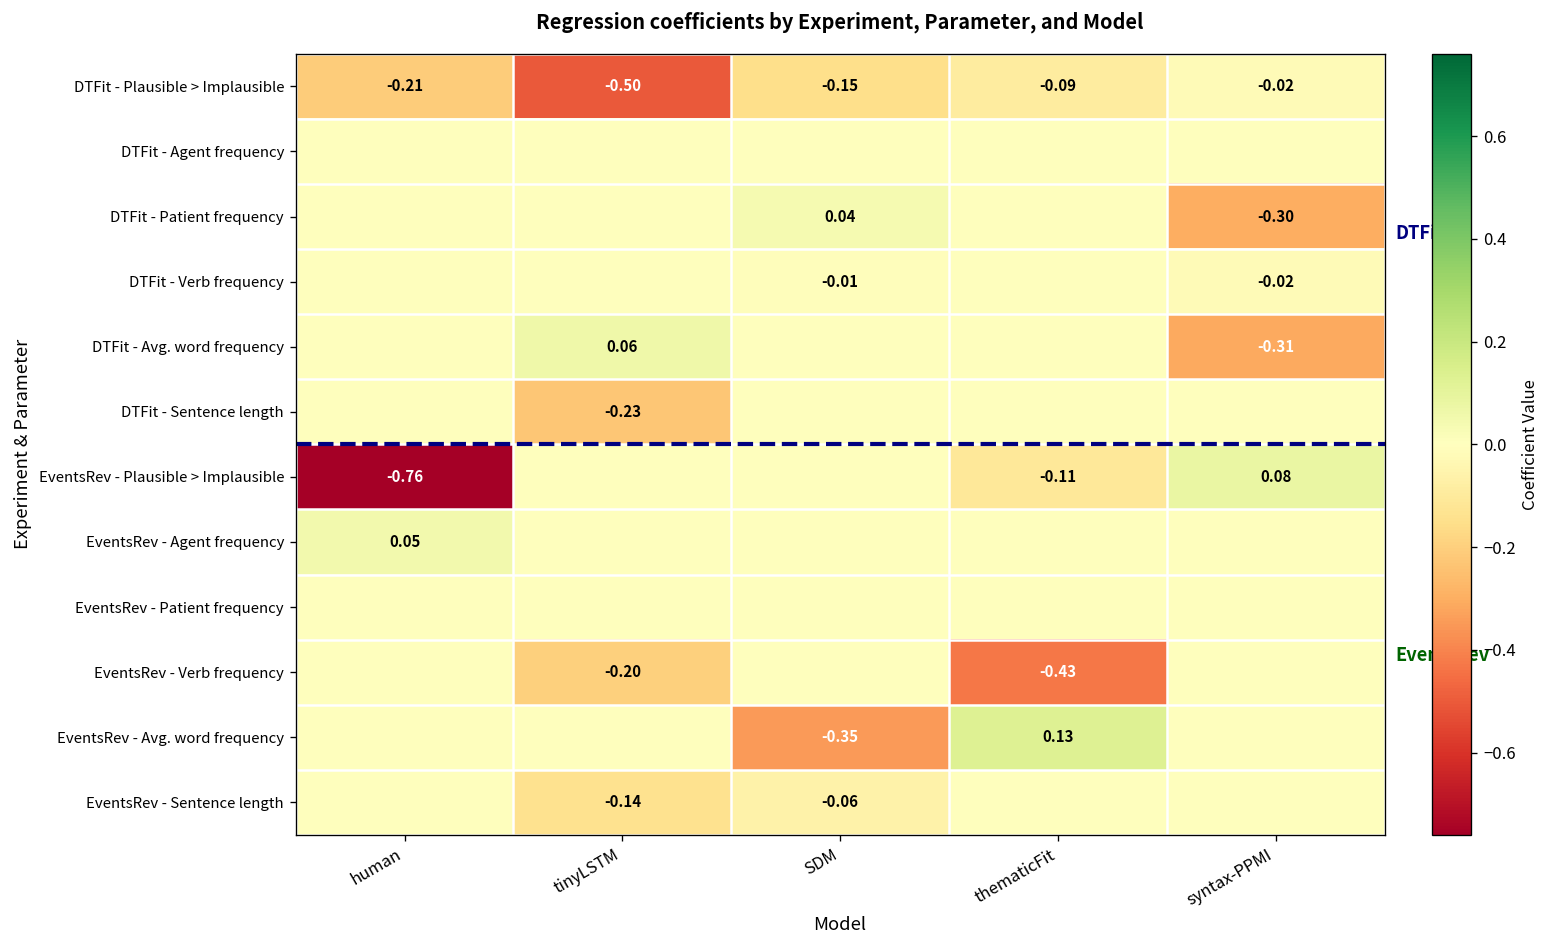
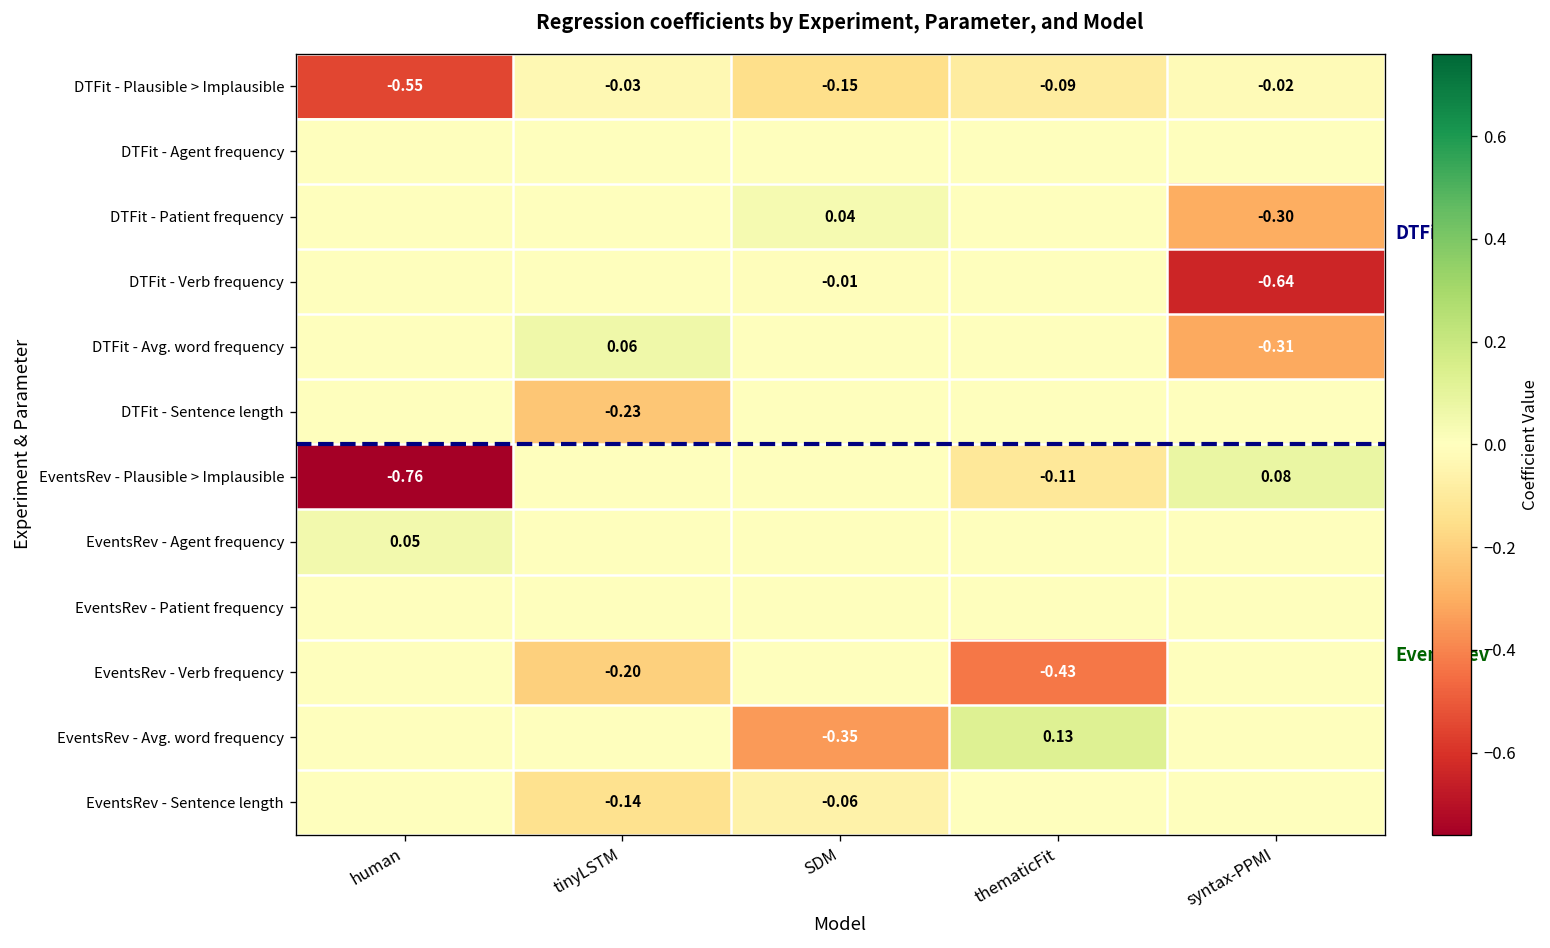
DTFit - Plausible > Implausible, human: -0.21 -> -0.55
DTFit - Plausible > Implausible, tinyLSTM: -0.50 -> -0.03
DTFit - Verb frequency, syntax-PPMI: -0.02 -> -0.64
